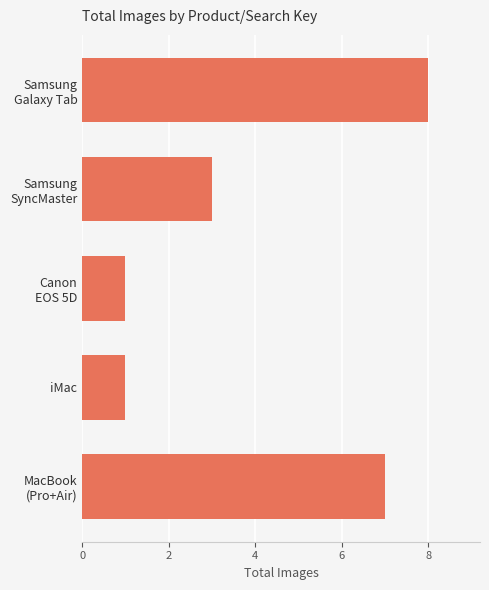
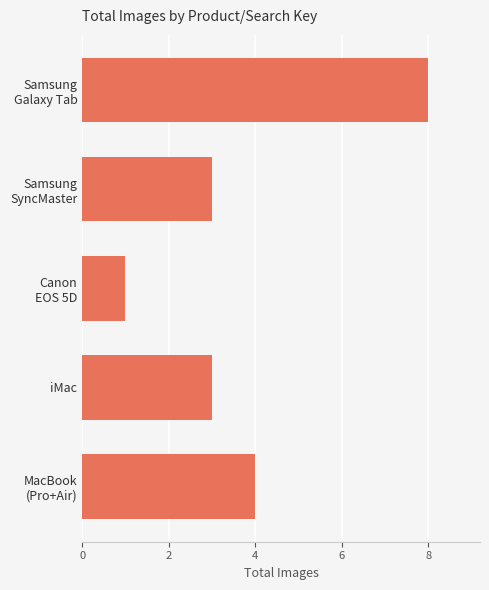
iMac: 1 -> 3
MacBook (Pro+Air): 7 -> 4
